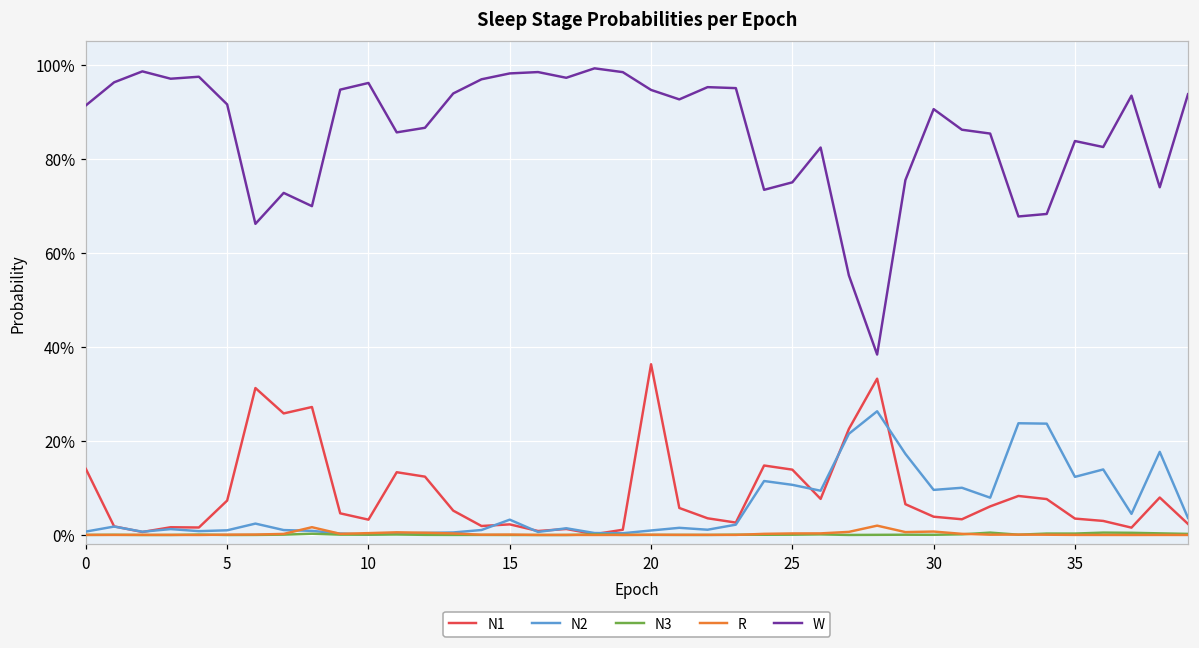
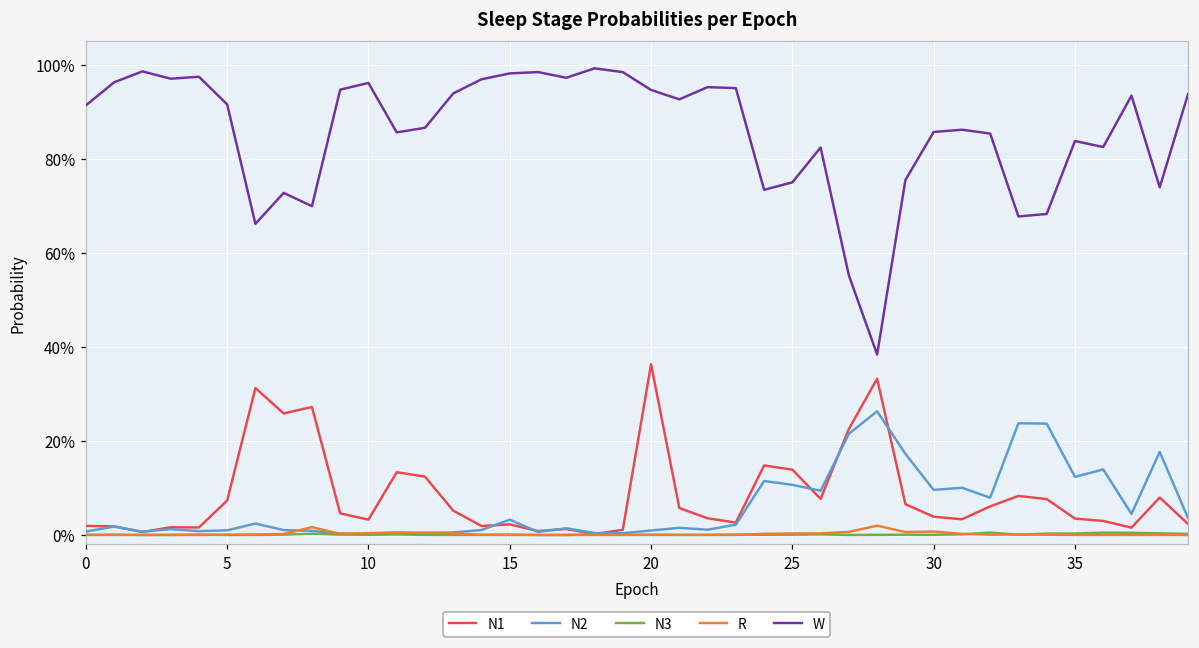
N1, 0: 14% -> 2%
W, 30: 91% -> 86%
